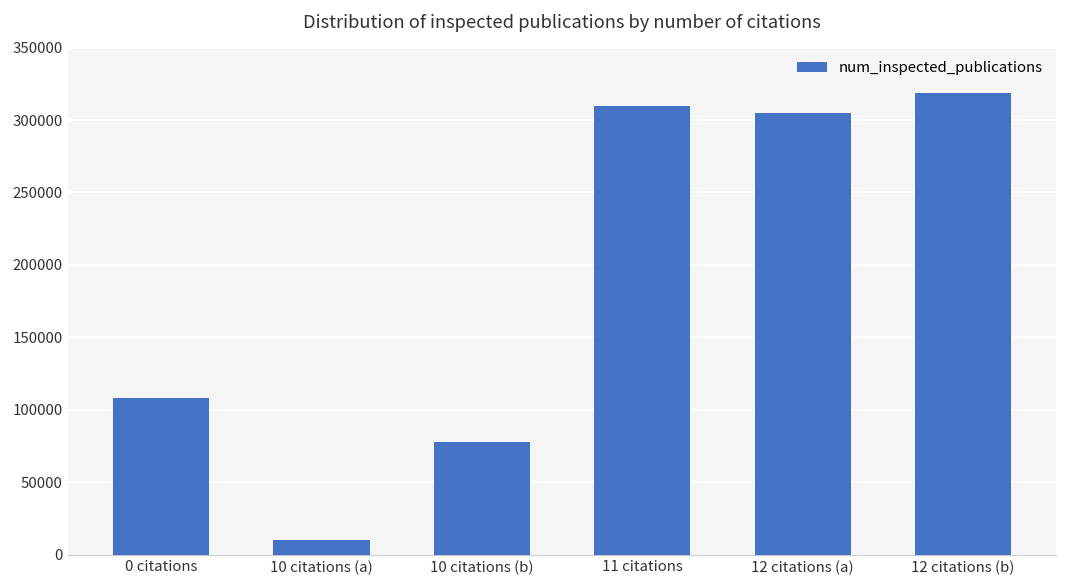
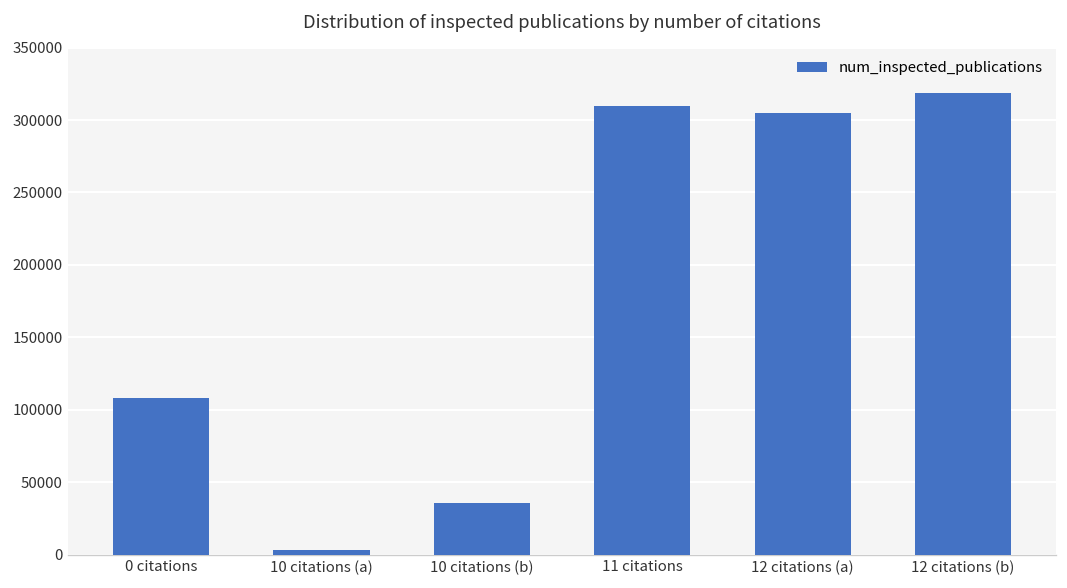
10 citations (a): 10000 -> 3000
10 citations (b): 78000 -> 36000
